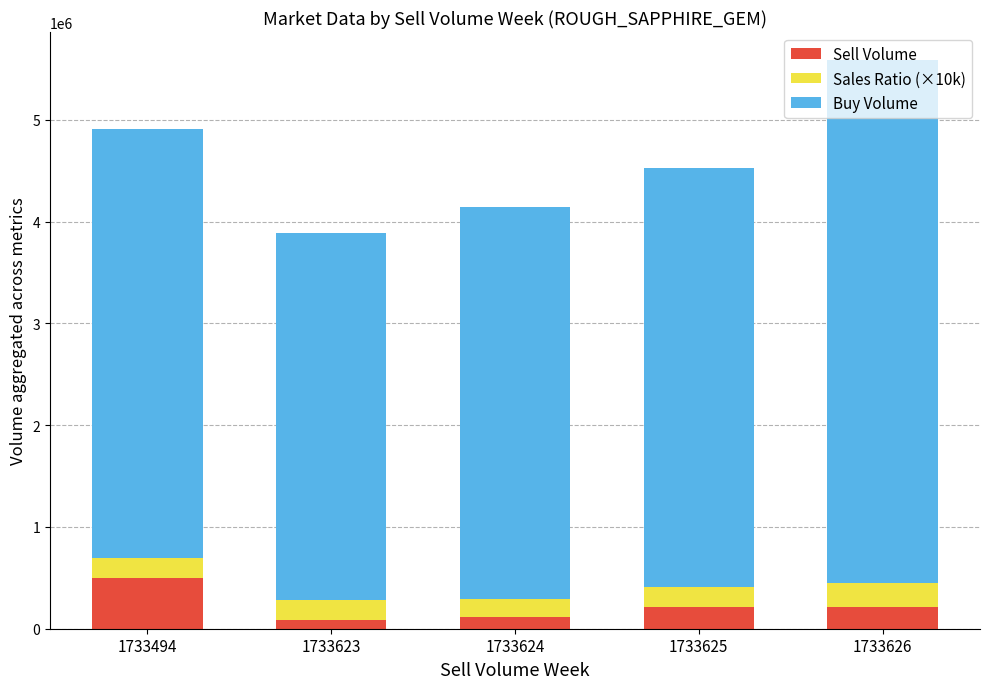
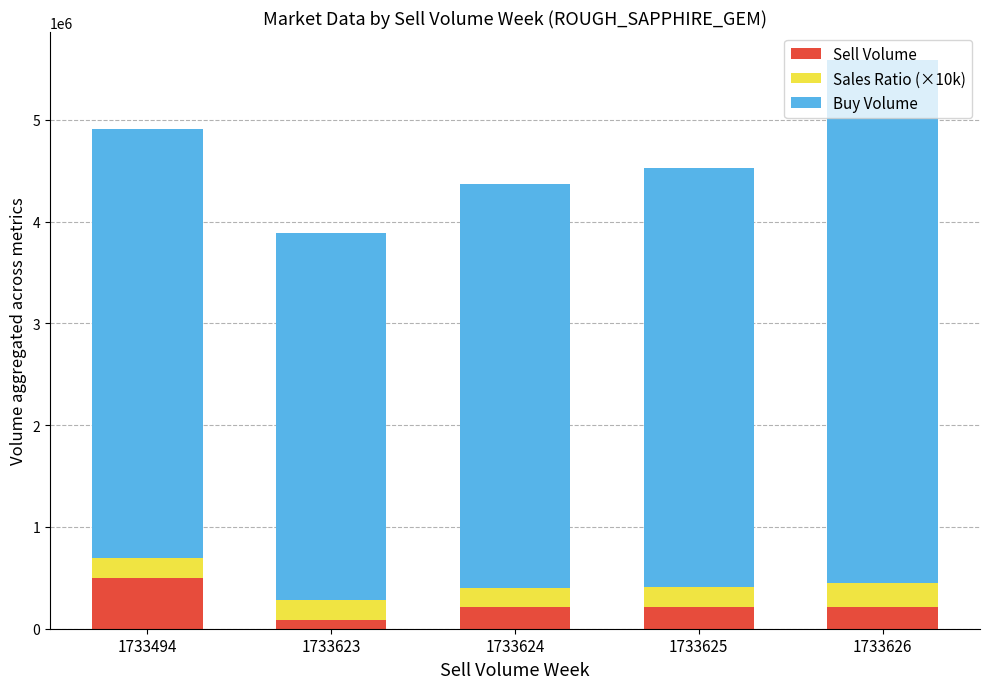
Sell Volume, 1733624: 110000 -> 210000
Buy Volume, 1733624: 3850000 -> 3970000
